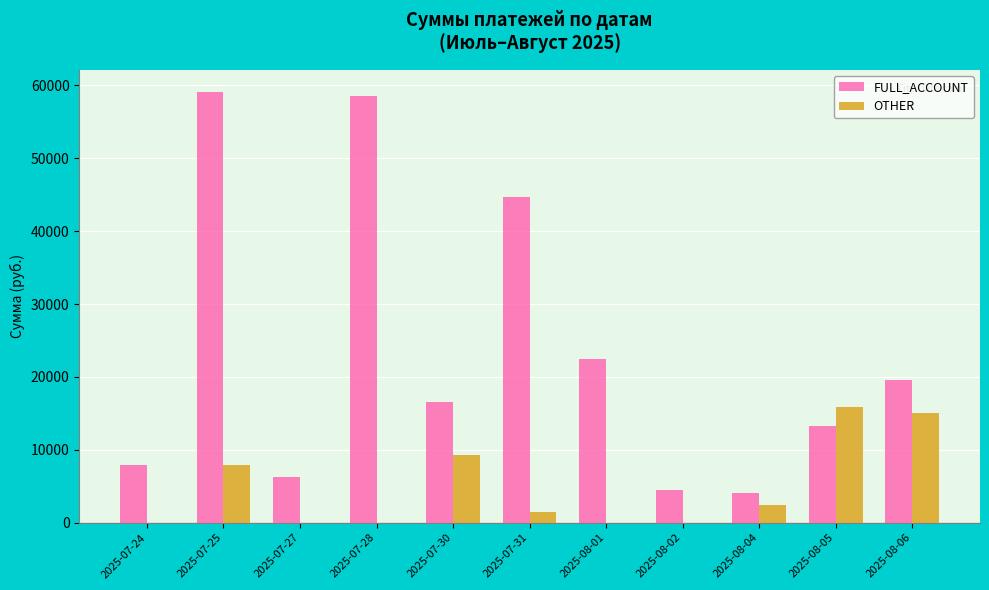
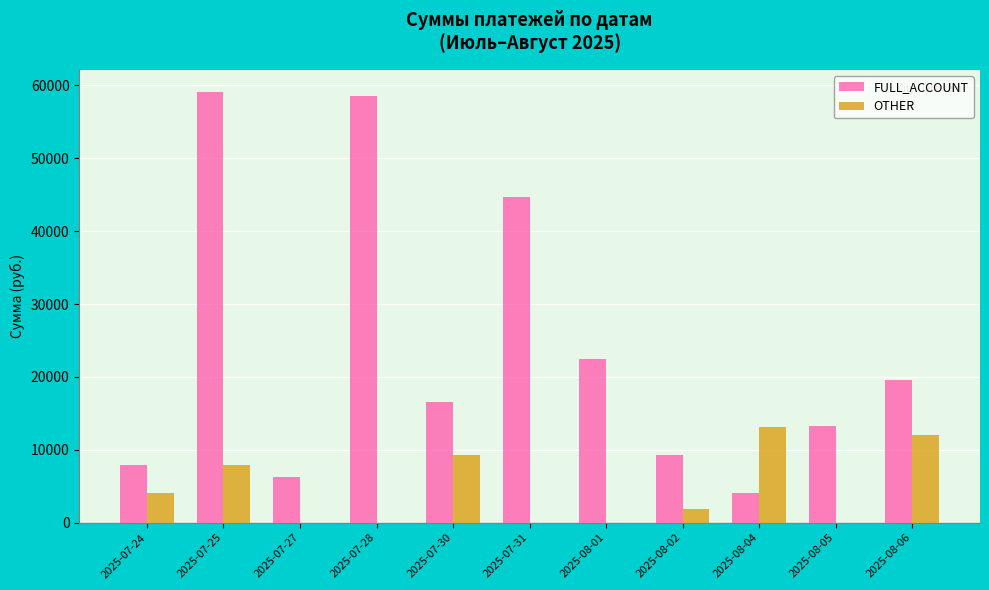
OTHER, 2025-07-24: 0 -> 4000
OTHER, 2025-07-31: 1000 -> 0
FULL_ACCOUNT, 2025-08-02: 5000 -> 9000
OTHER, 2025-08-02: 0 -> 2000
OTHER, 2025-08-04: 2000 -> 13000
OTHER, 2025-08-05: 16000 -> 0
OTHER, 2025-08-06: 15000 -> 12000
